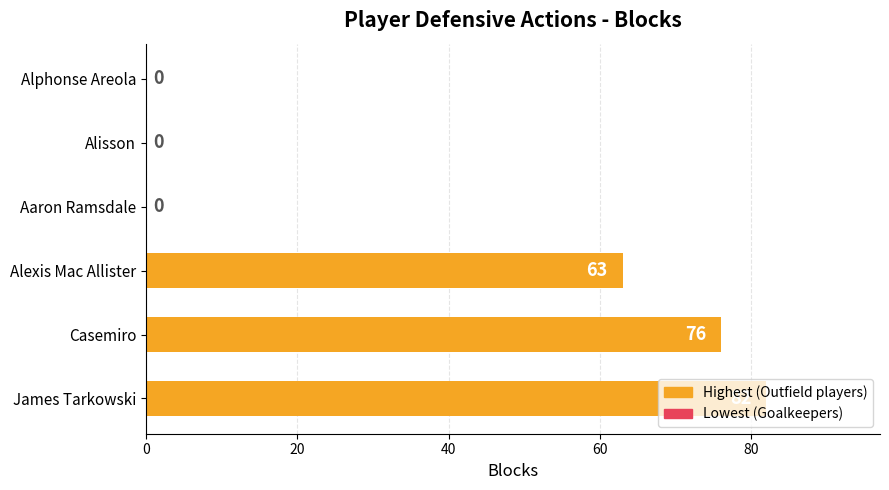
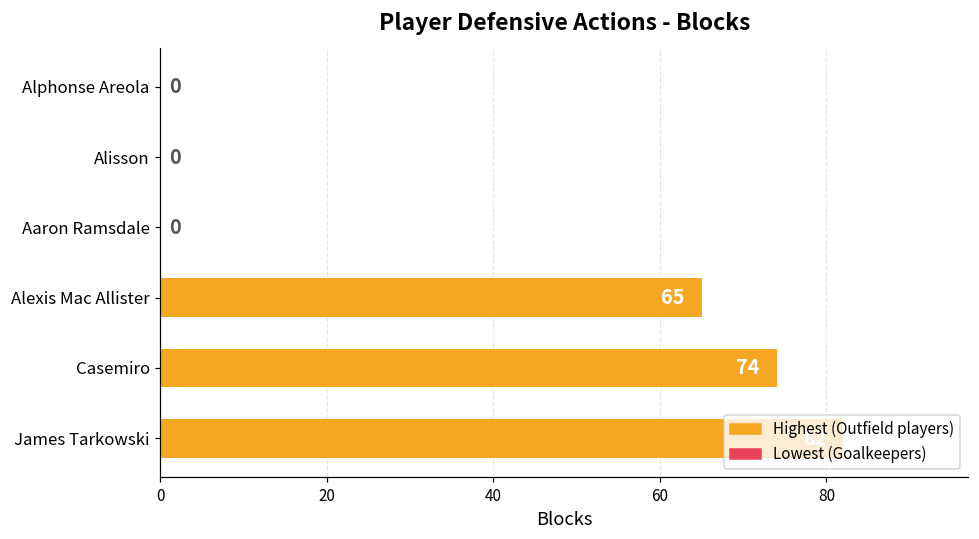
Alexis Mac Allister: 63 -> 65
Casemiro: 76 -> 74
